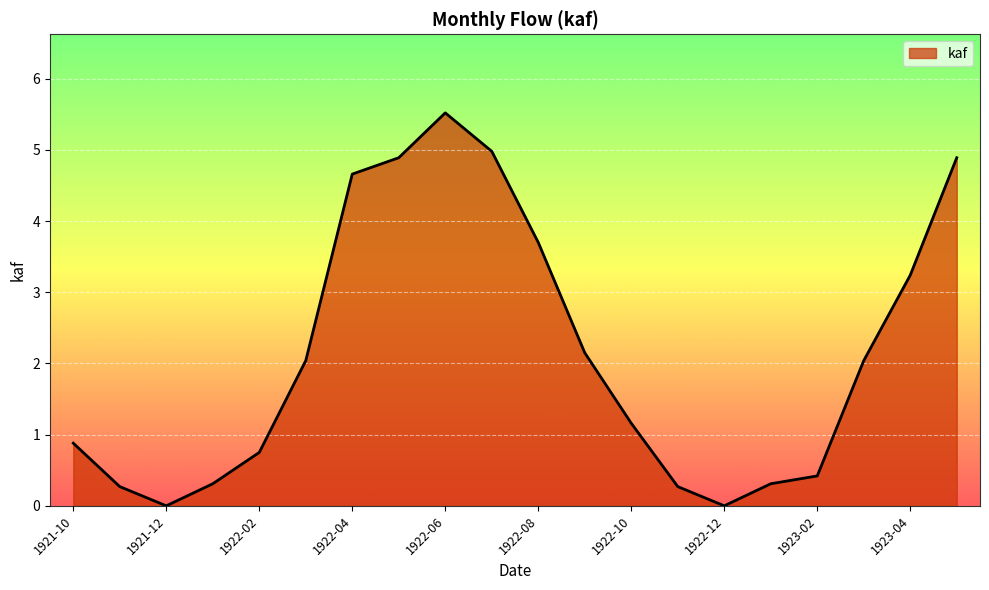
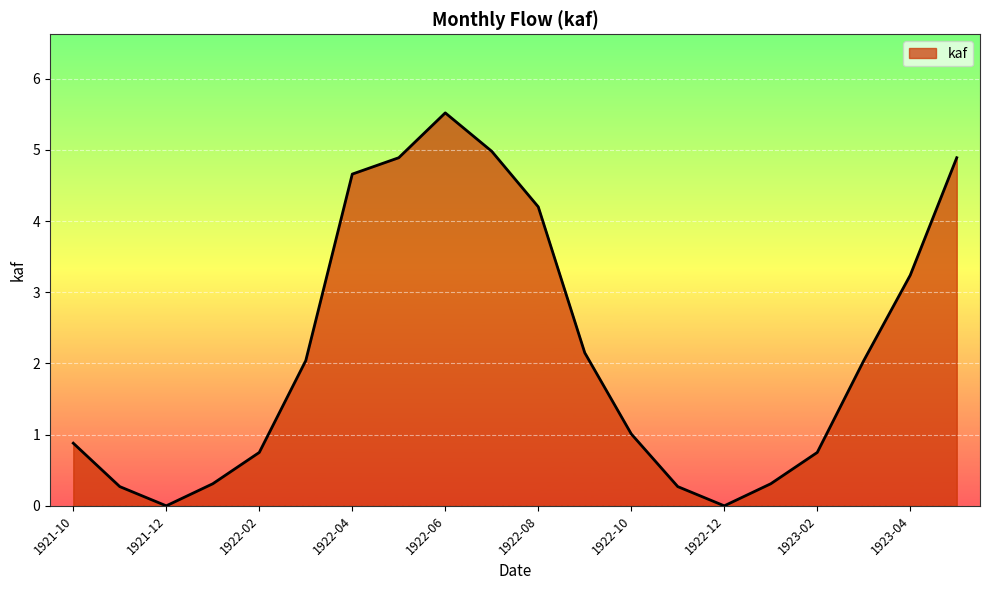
1922-08: 3.7 -> 4.2
1922-10: 1.2 -> 1.0
1923-02: 0.4 -> 0.8
